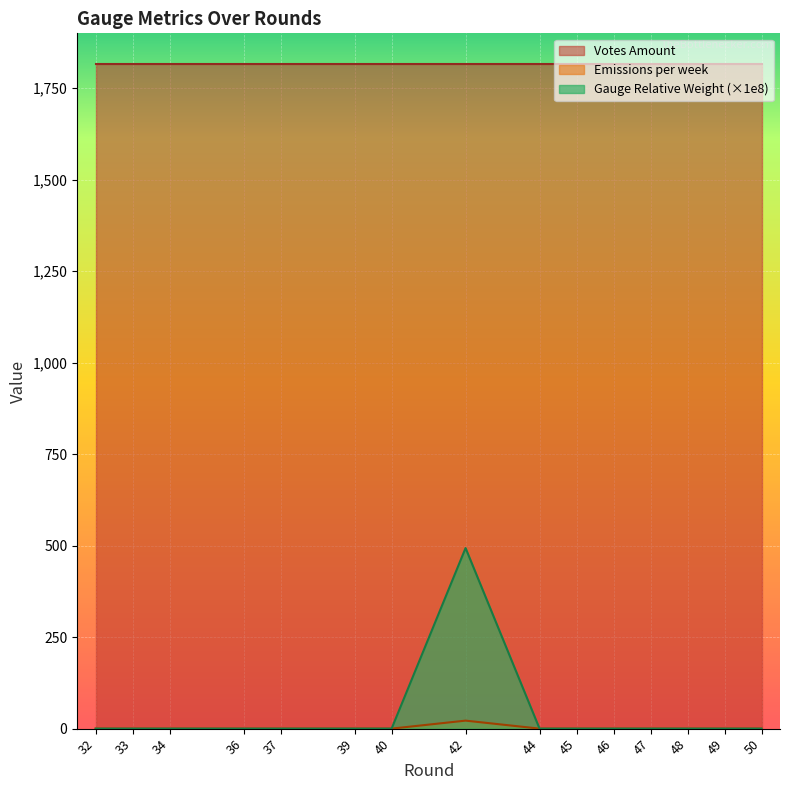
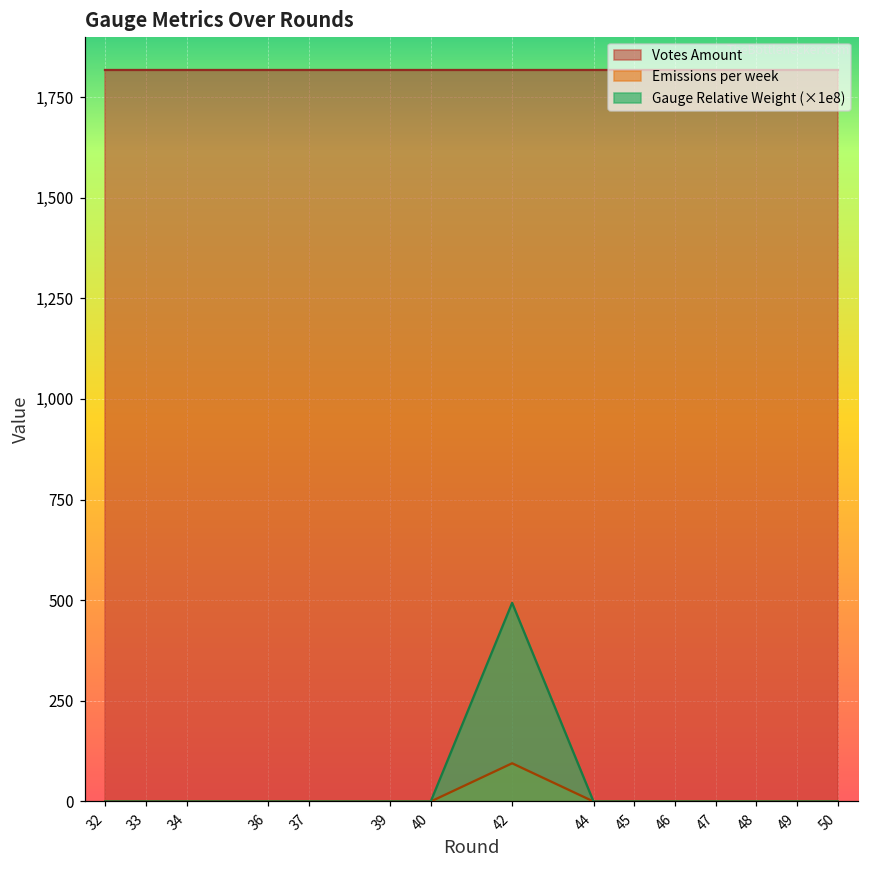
Emissions per week, 42: 20 -> 90
